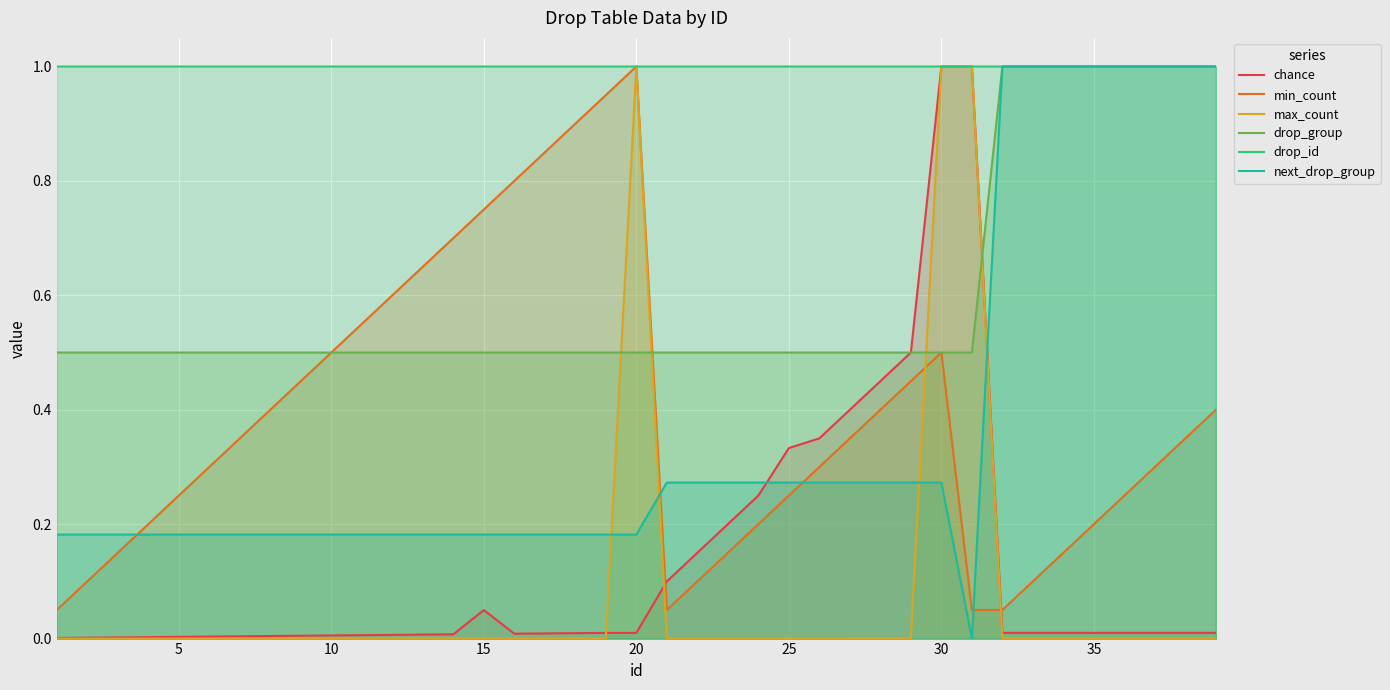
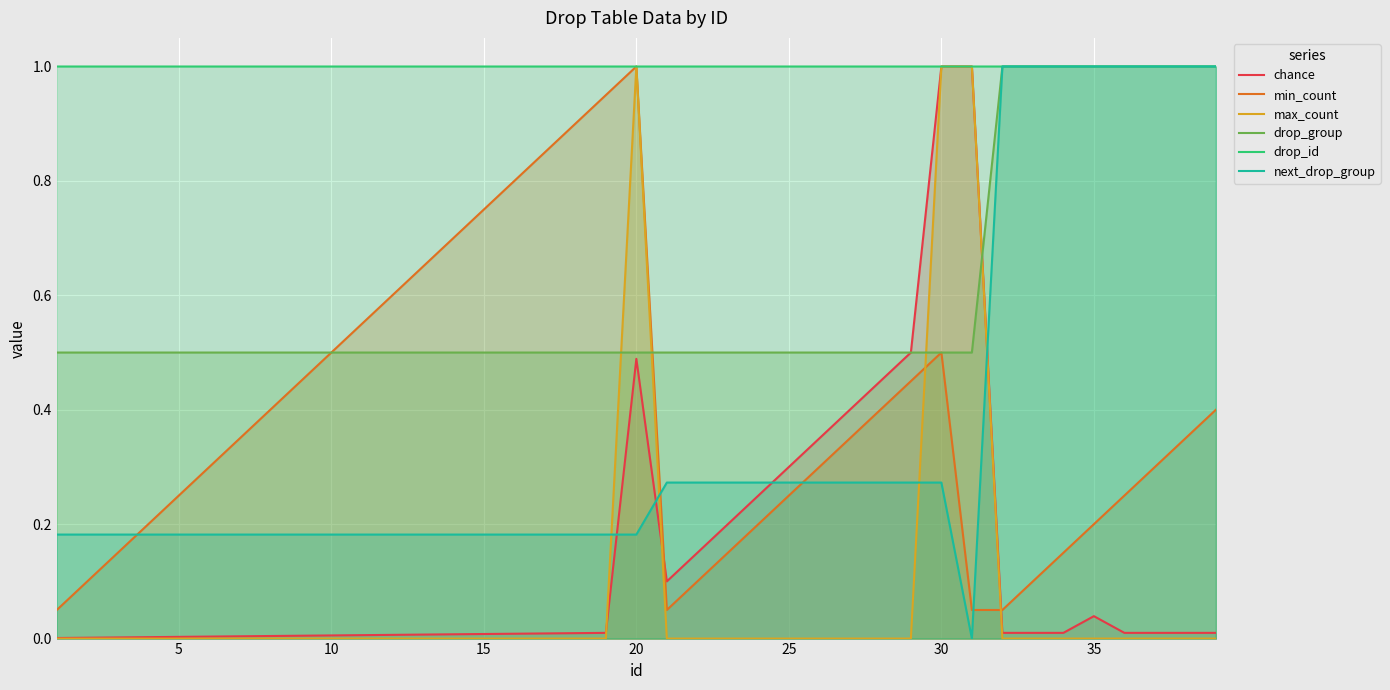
chance, 15: 0.05 -> 0.01
chance, 20: 0.01 -> 0.49
chance, 25: 0.33 -> 0.30
chance, 35: 0.01 -> 0.04
